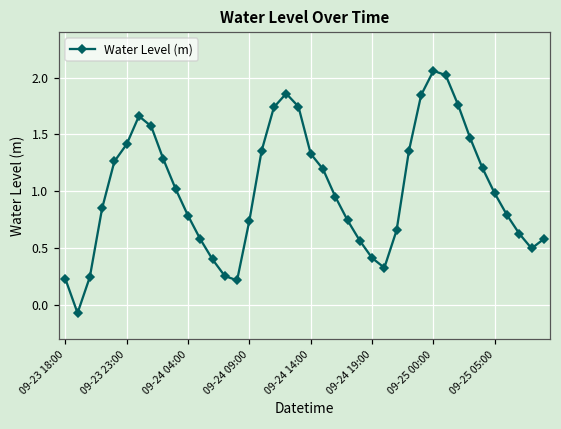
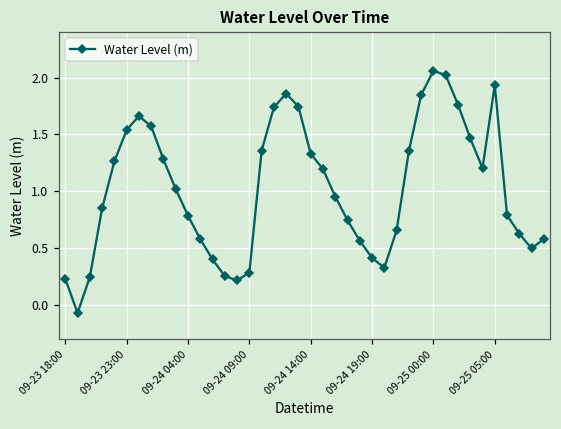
09-23 23:00: 1.41 -> 1.54
09-24 09:00: 0.74 -> 0.28
09-25 05:00: 0.98 -> 1.93
